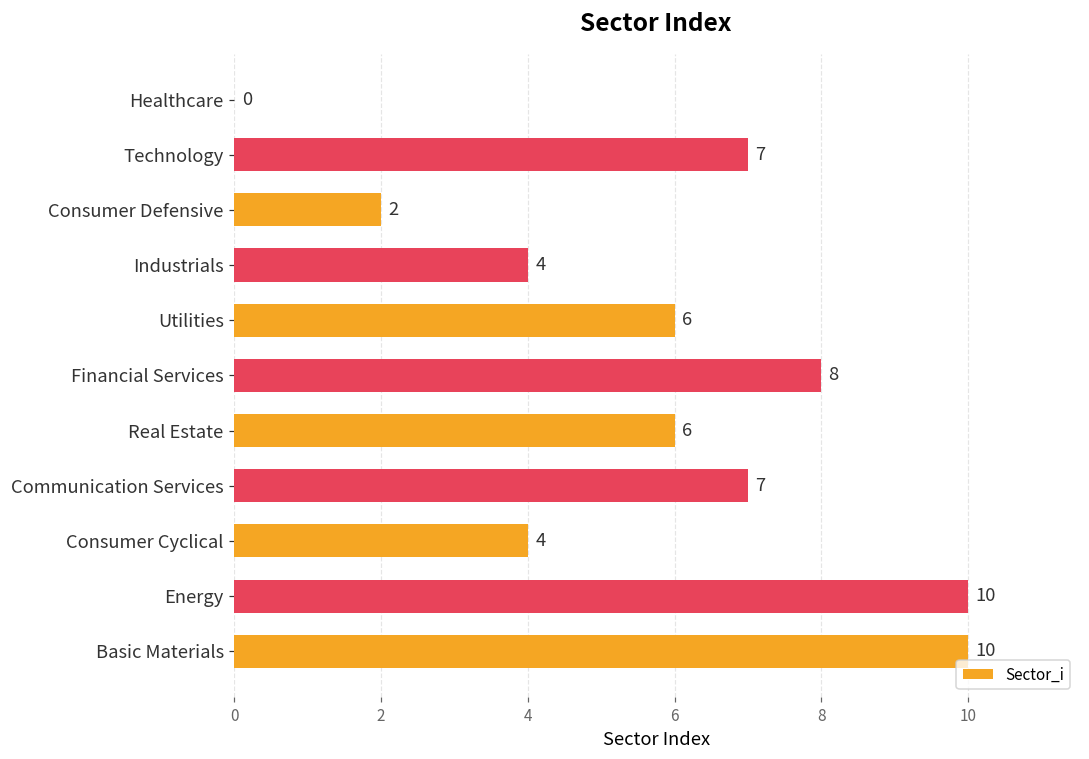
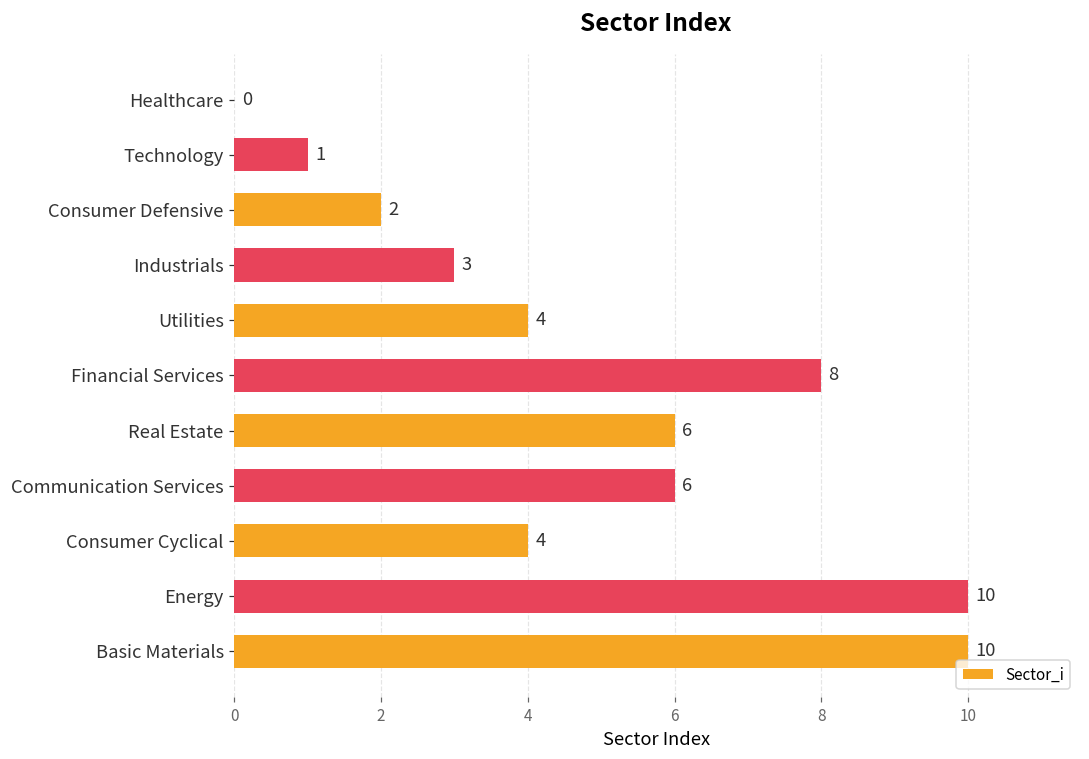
Technology: 7 -> 1
Industrials: 4 -> 3
Utilities: 6 -> 4
Communication Services: 7 -> 6
